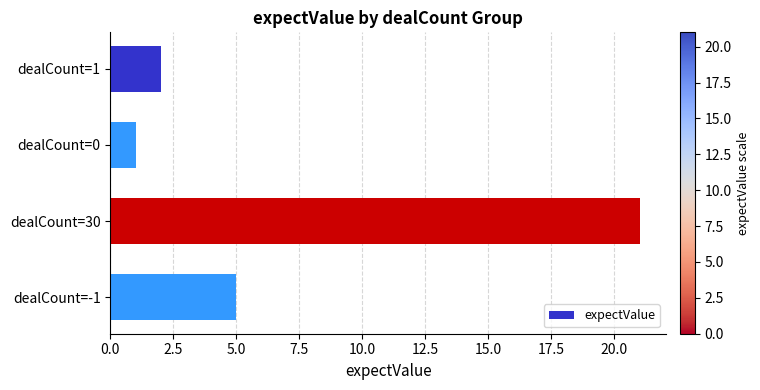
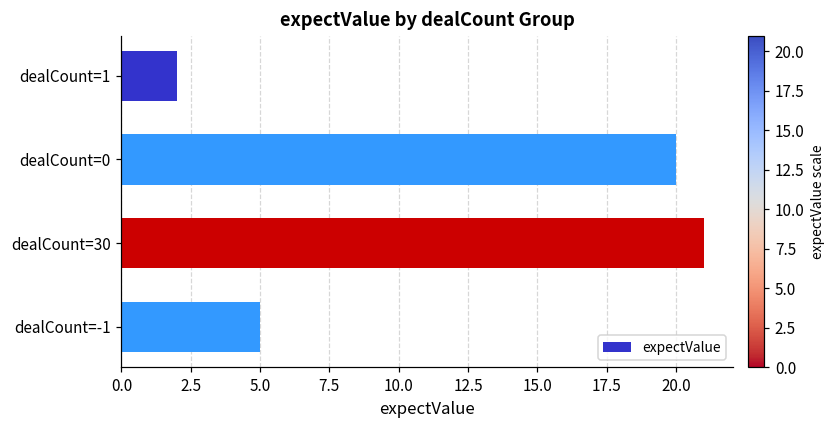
dealCount=0: 1 -> 20
